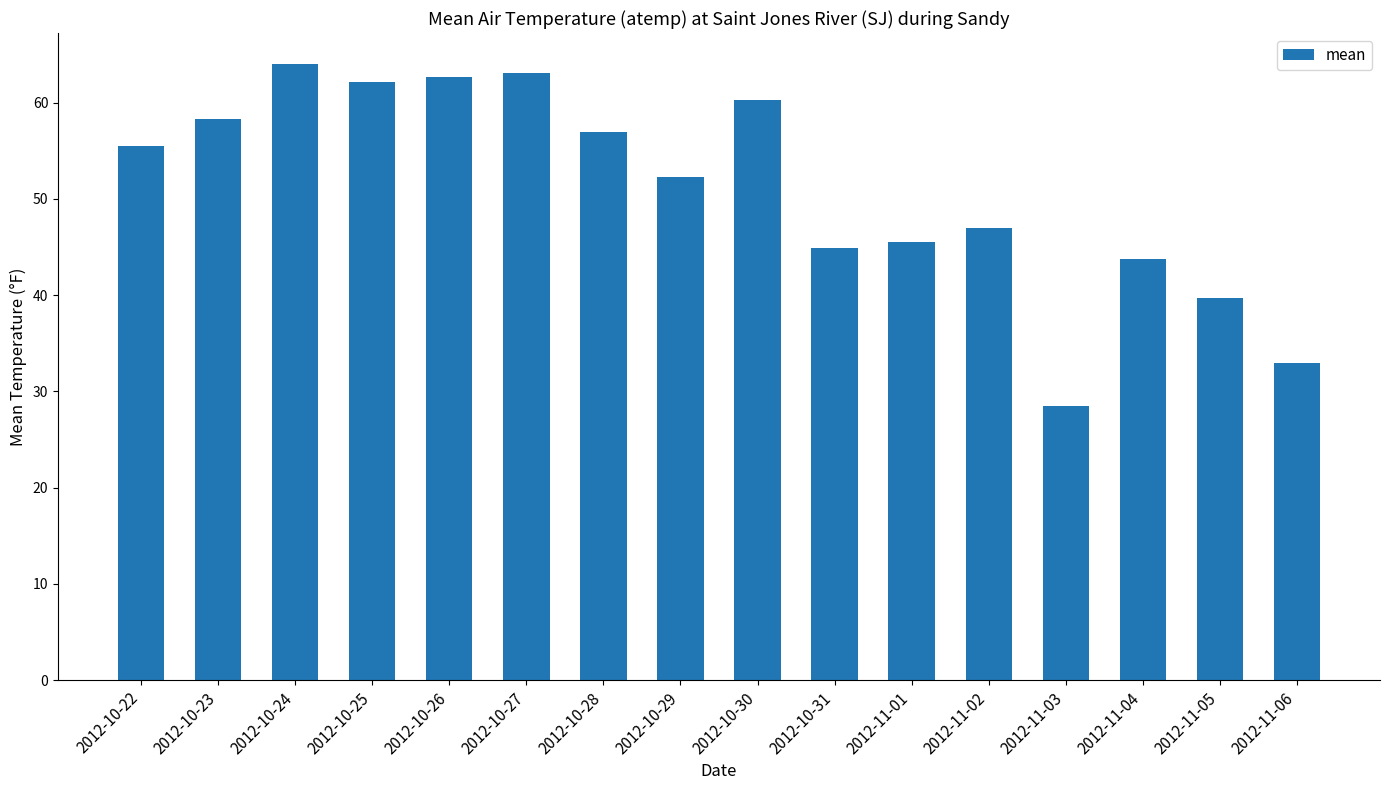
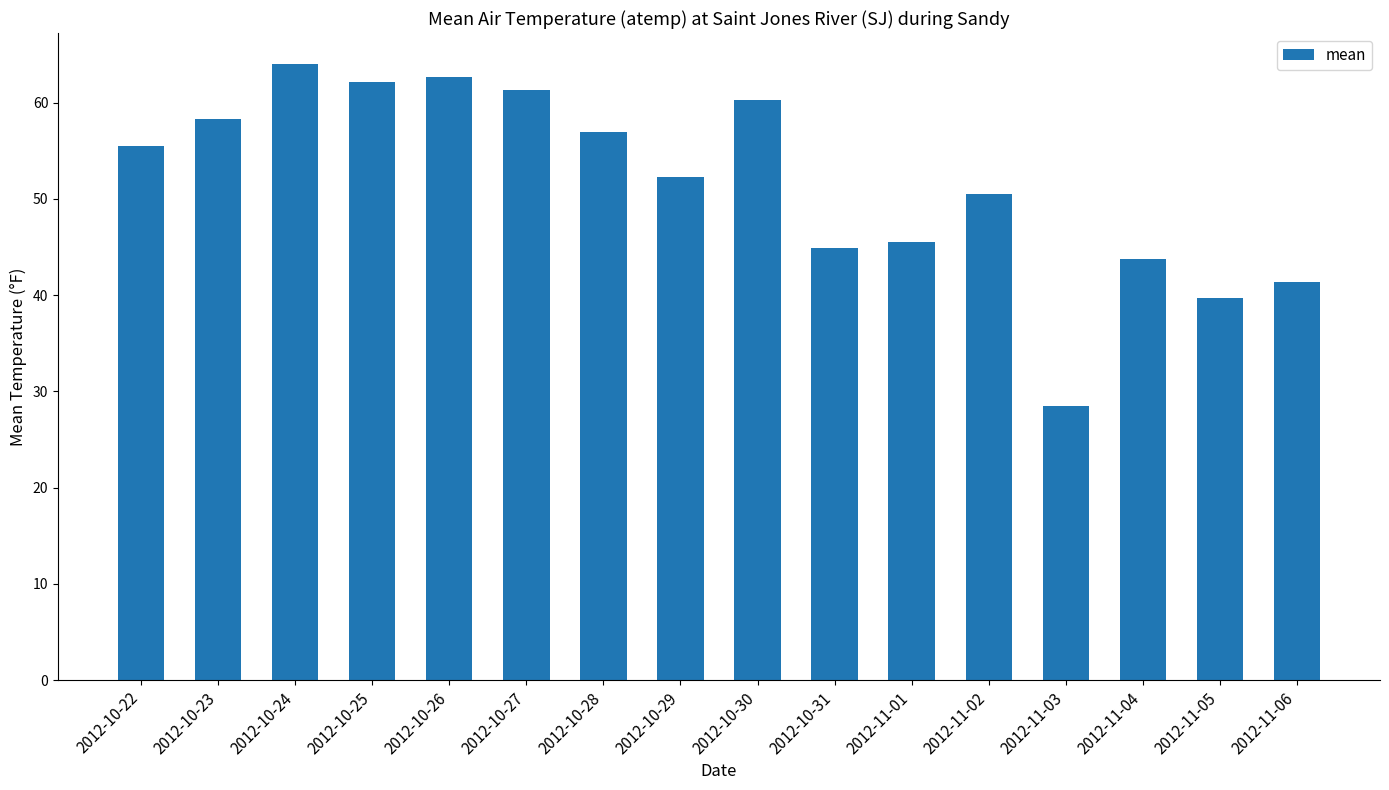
2012-10-27: 63 -> 61
2012-11-02: 47 -> 51
2012-11-06: 33 -> 41
